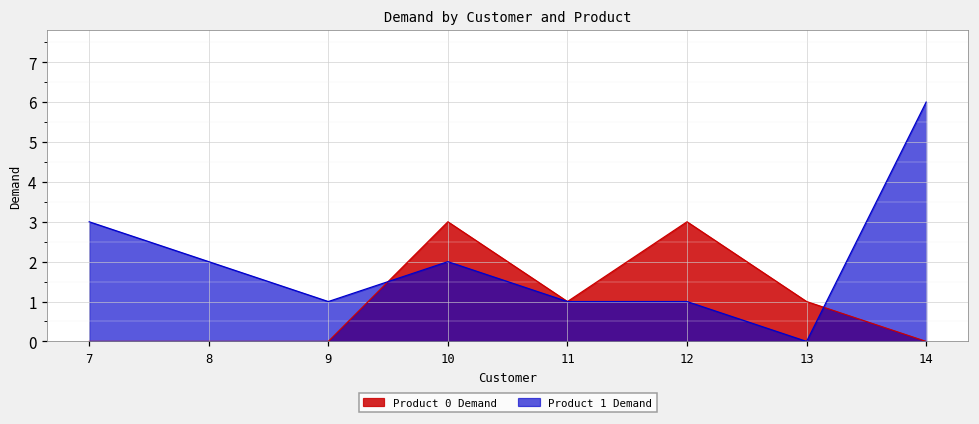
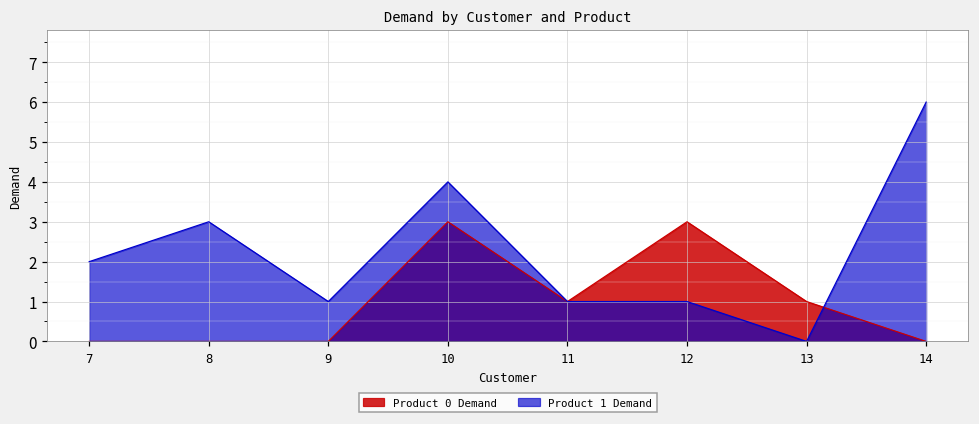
Product 1 Demand, 7: 3 -> 2
Product 1 Demand, 8: 2 -> 3
Product 1 Demand, 10: 2 -> 4
